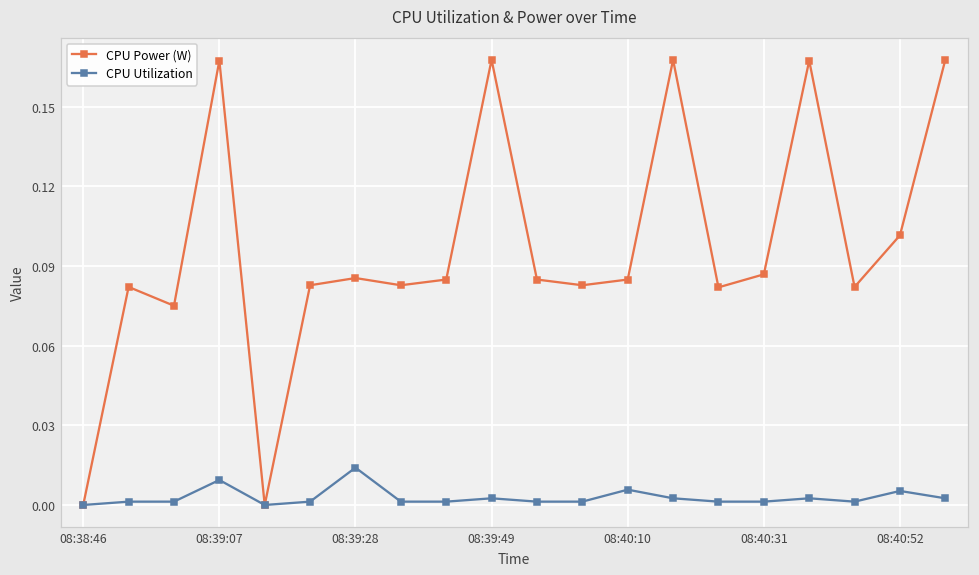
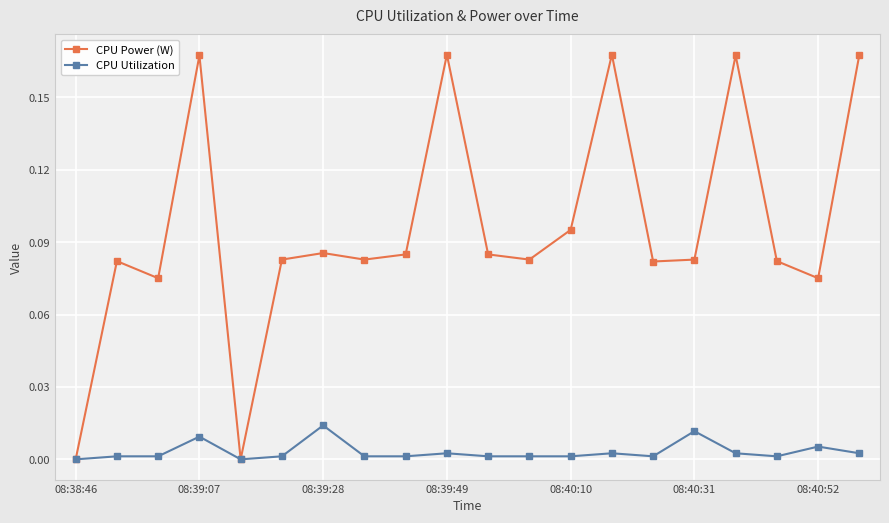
CPU Power (W), 08:40:10: 0.085 -> 0.095
CPU Utilization, 08:40:10: 0.006 -> 0.001
CPU Power (W), 08:40:31: 0.087 -> 0.083
CPU Utilization, 08:40:31: 0.001 -> 0.012
CPU Power (W), 08:40:52: 0.102 -> 0.075
